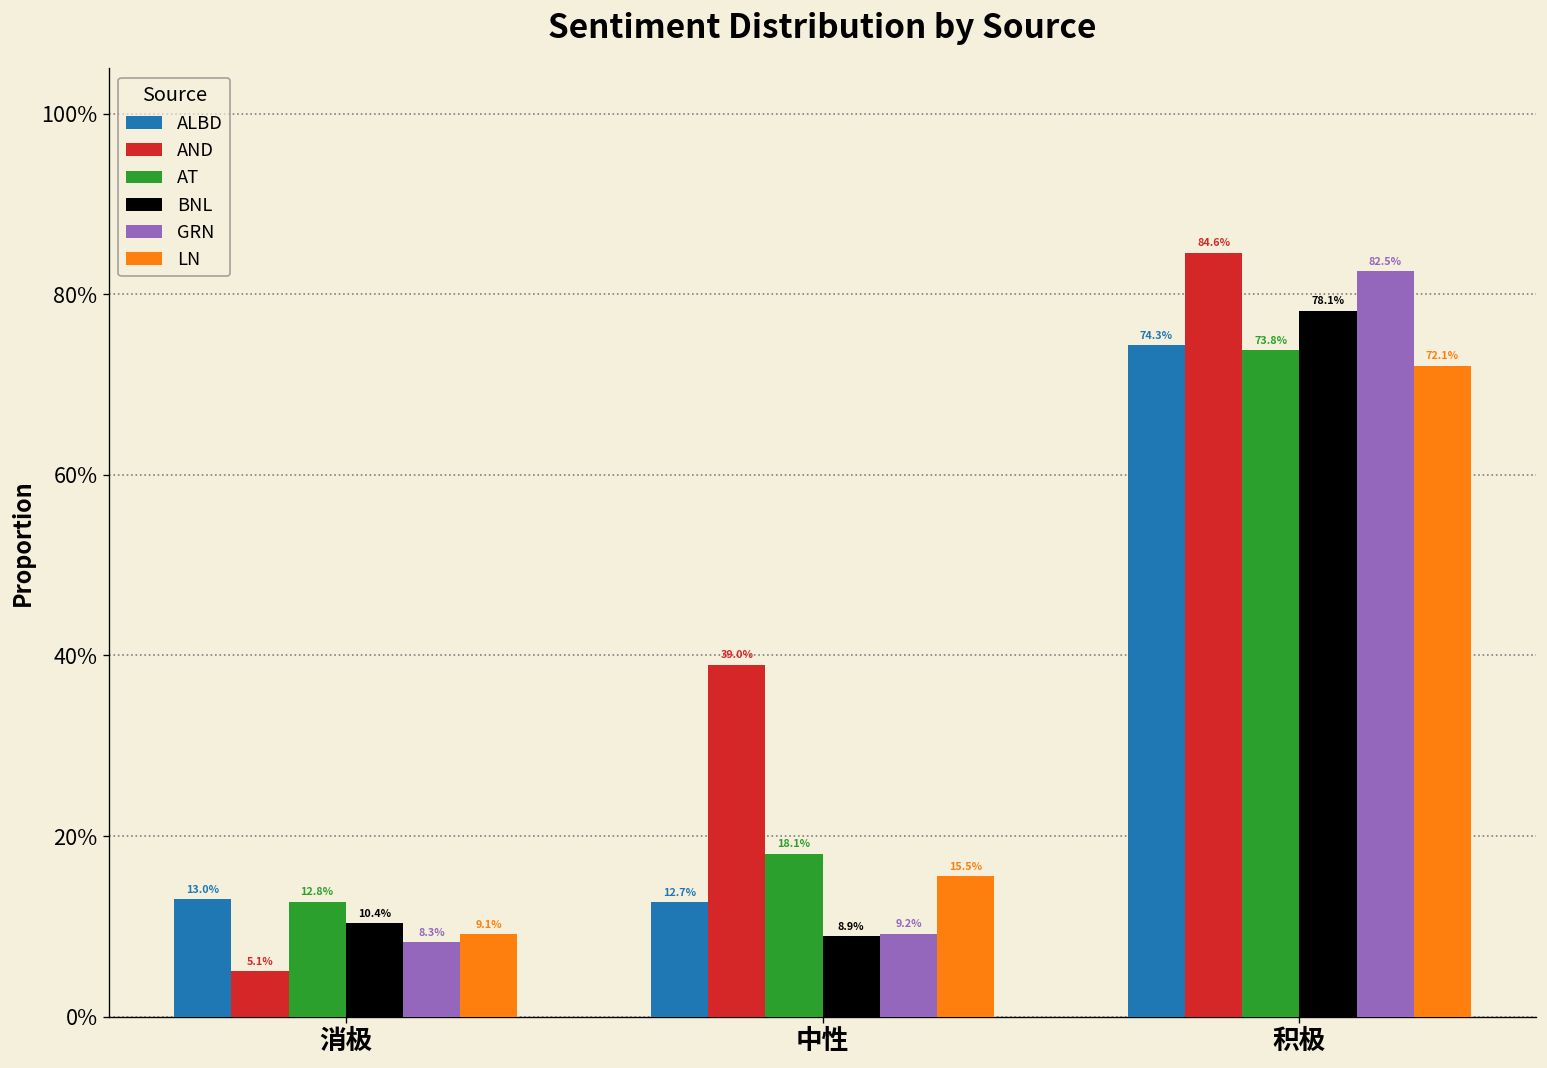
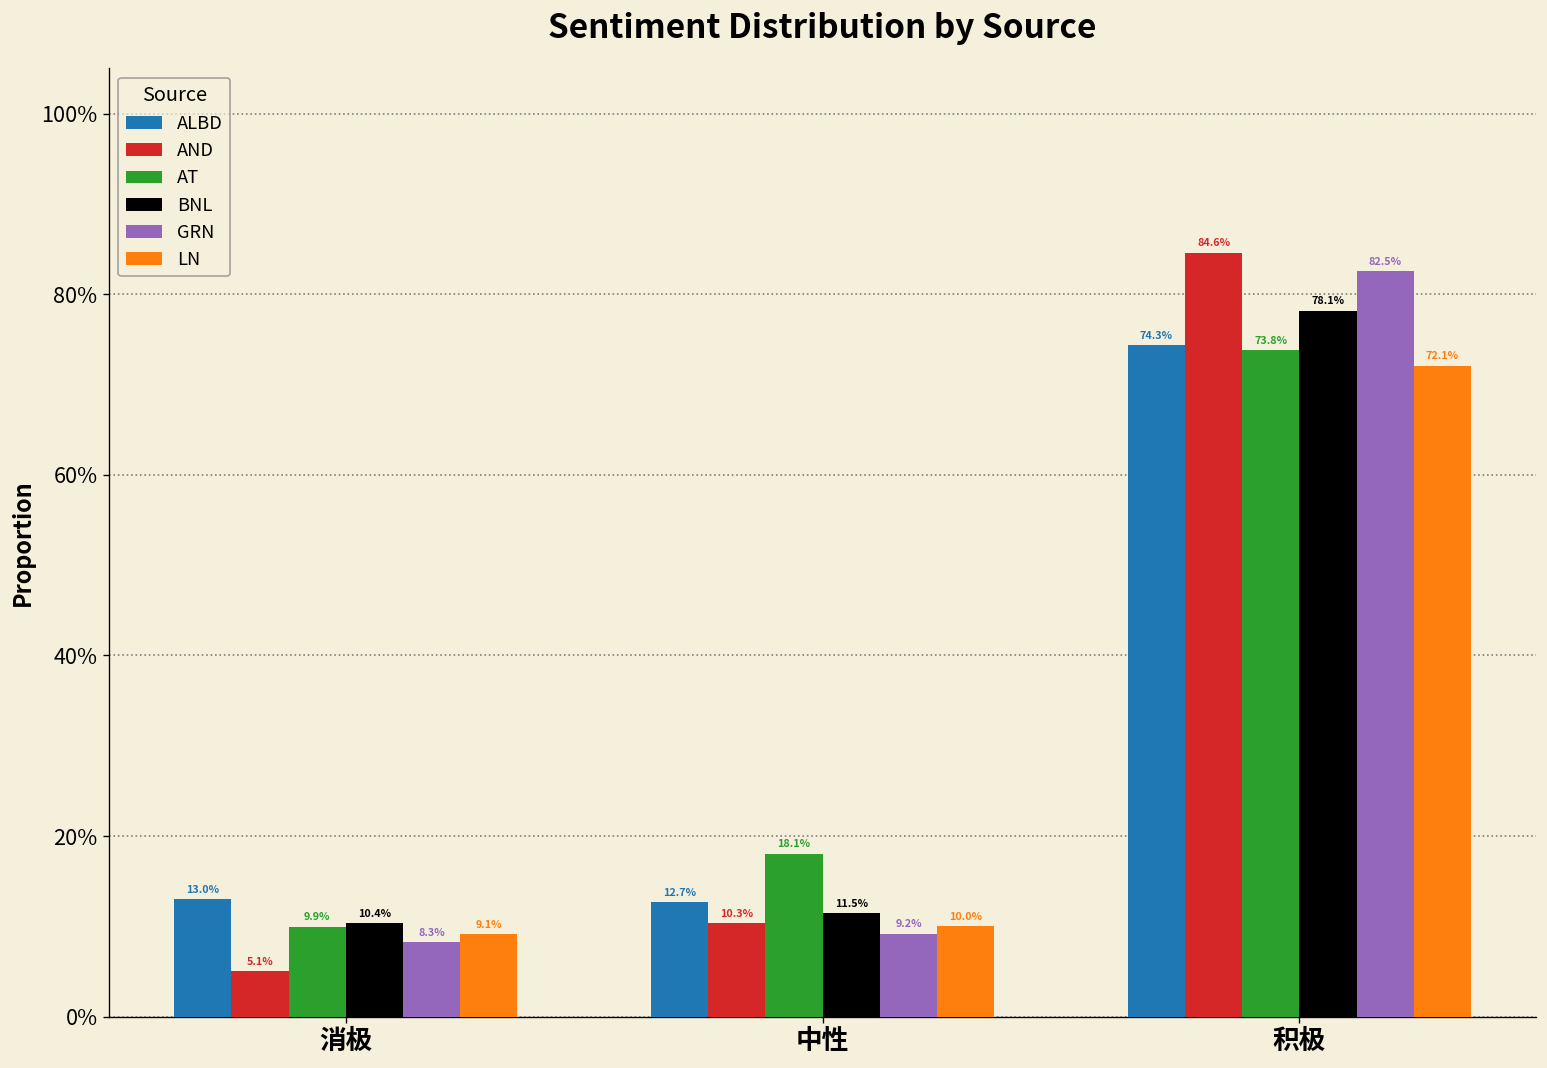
AT, 消极: 12.8% -> 9.9%
AND, 中性: 39.0% -> 10.3%
BNL, 中性: 8.9% -> 11.5%
LN, 中性: 15.5% -> 10.0%
